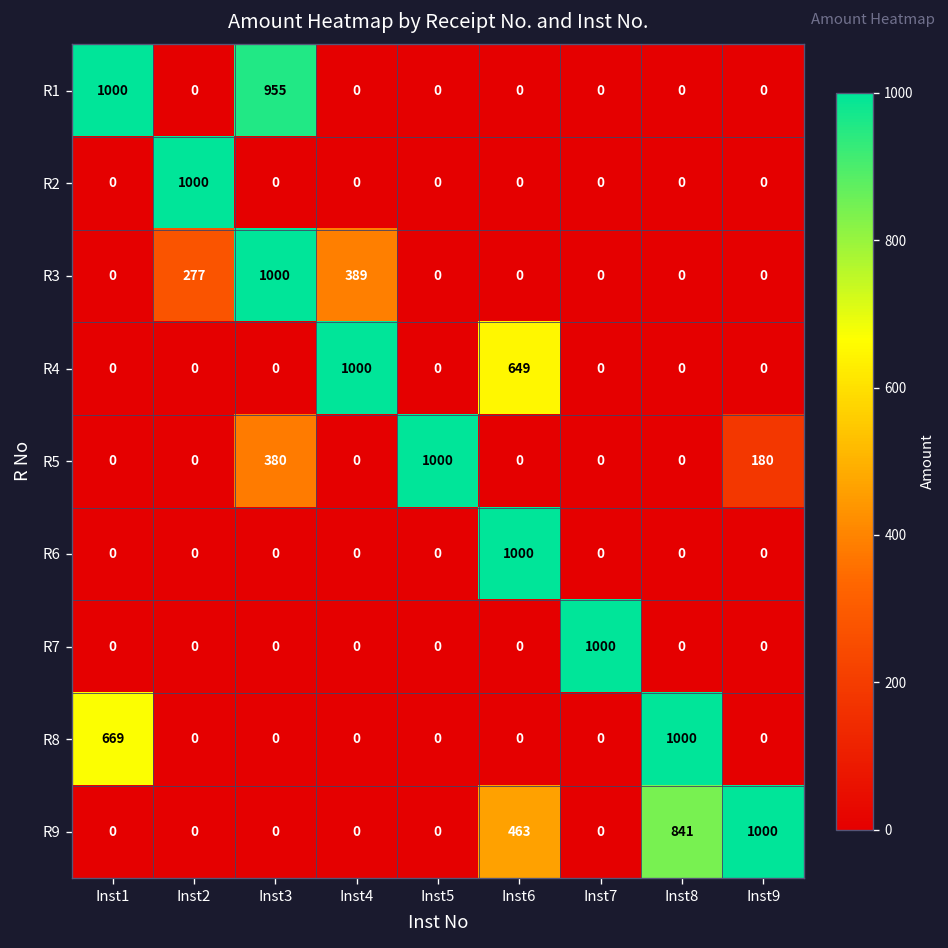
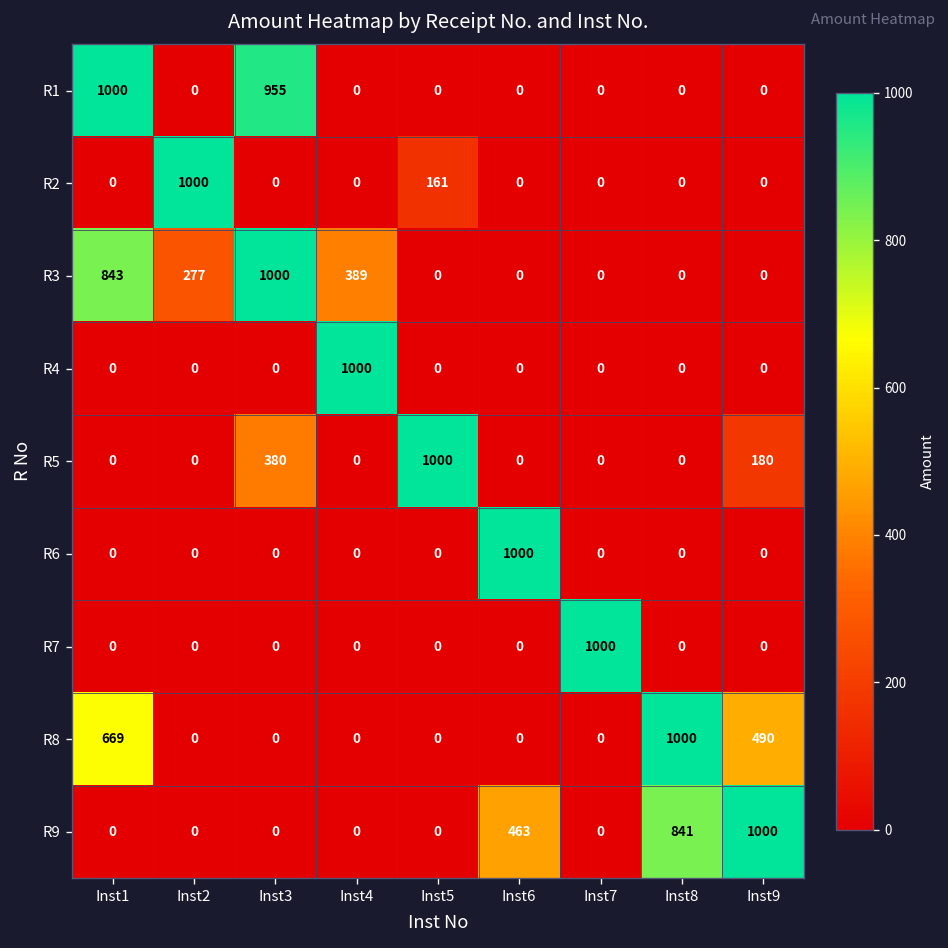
R2, Inst5: 0 -> 161
R3, Inst1: 0 -> 843
R4, Inst6: 649 -> 0
R8, Inst9: 0 -> 490
